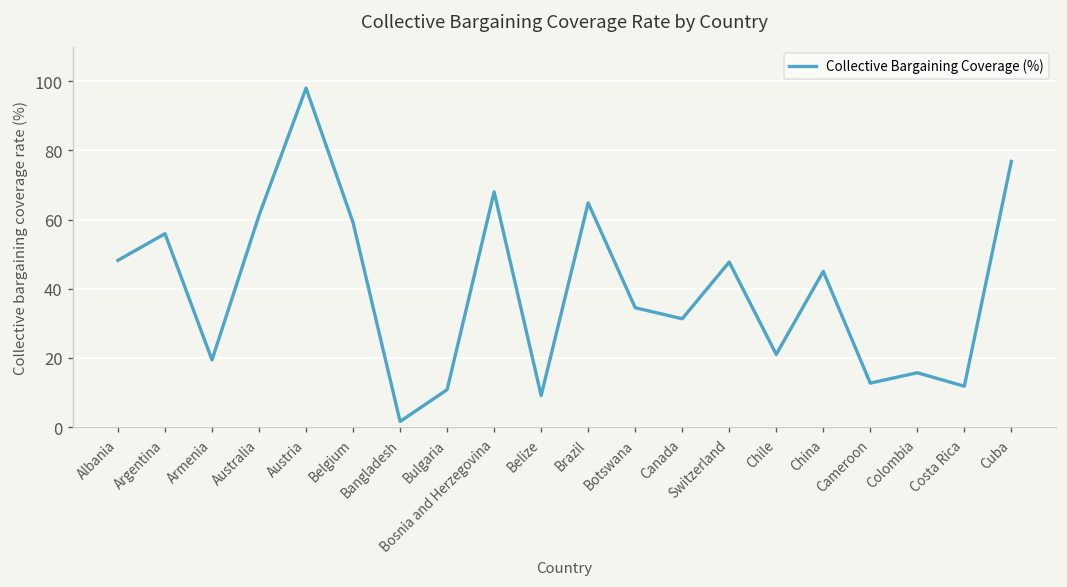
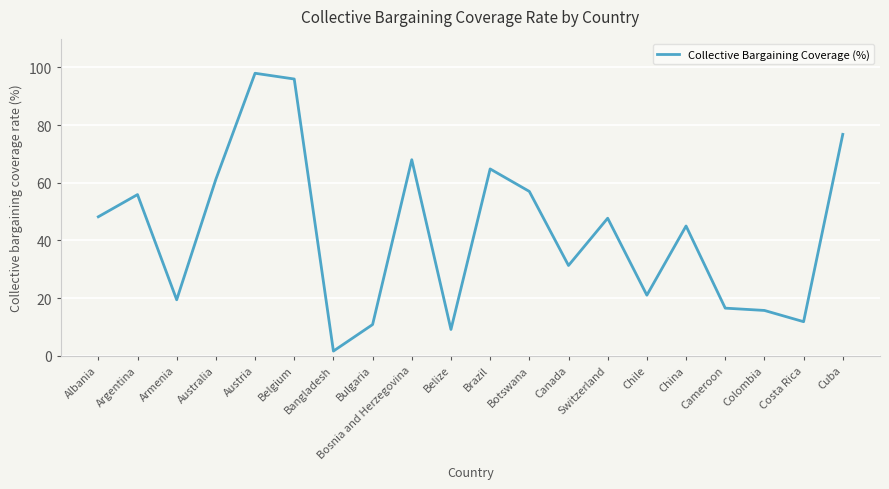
Belgium: 59 -> 96
Botswana: 35 -> 57
Cameroon: 13 -> 17
